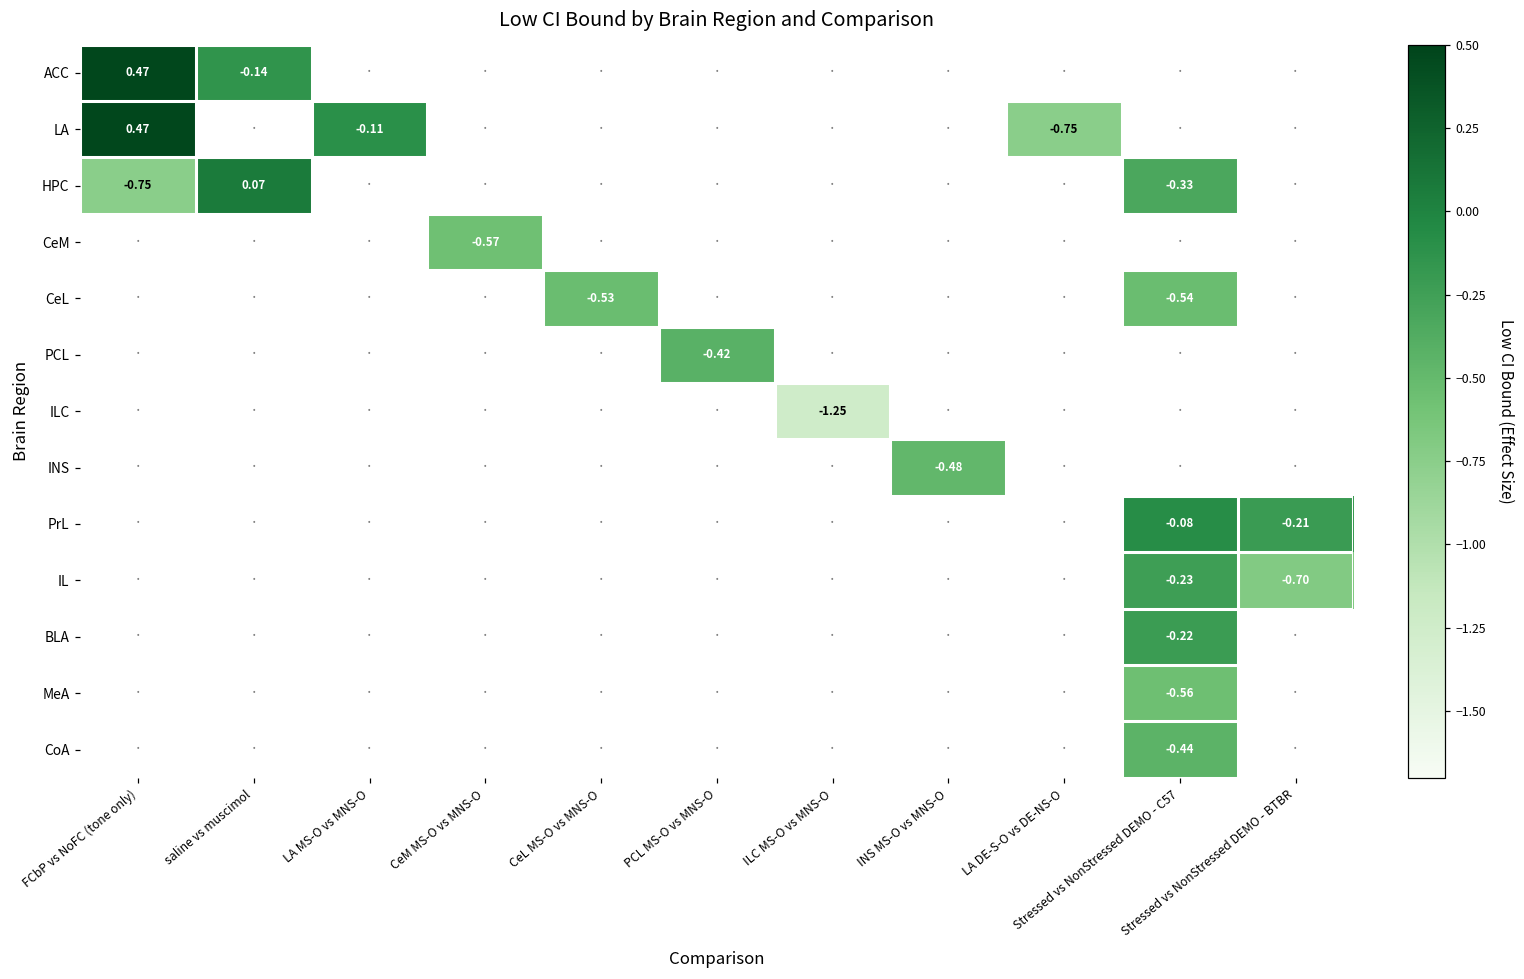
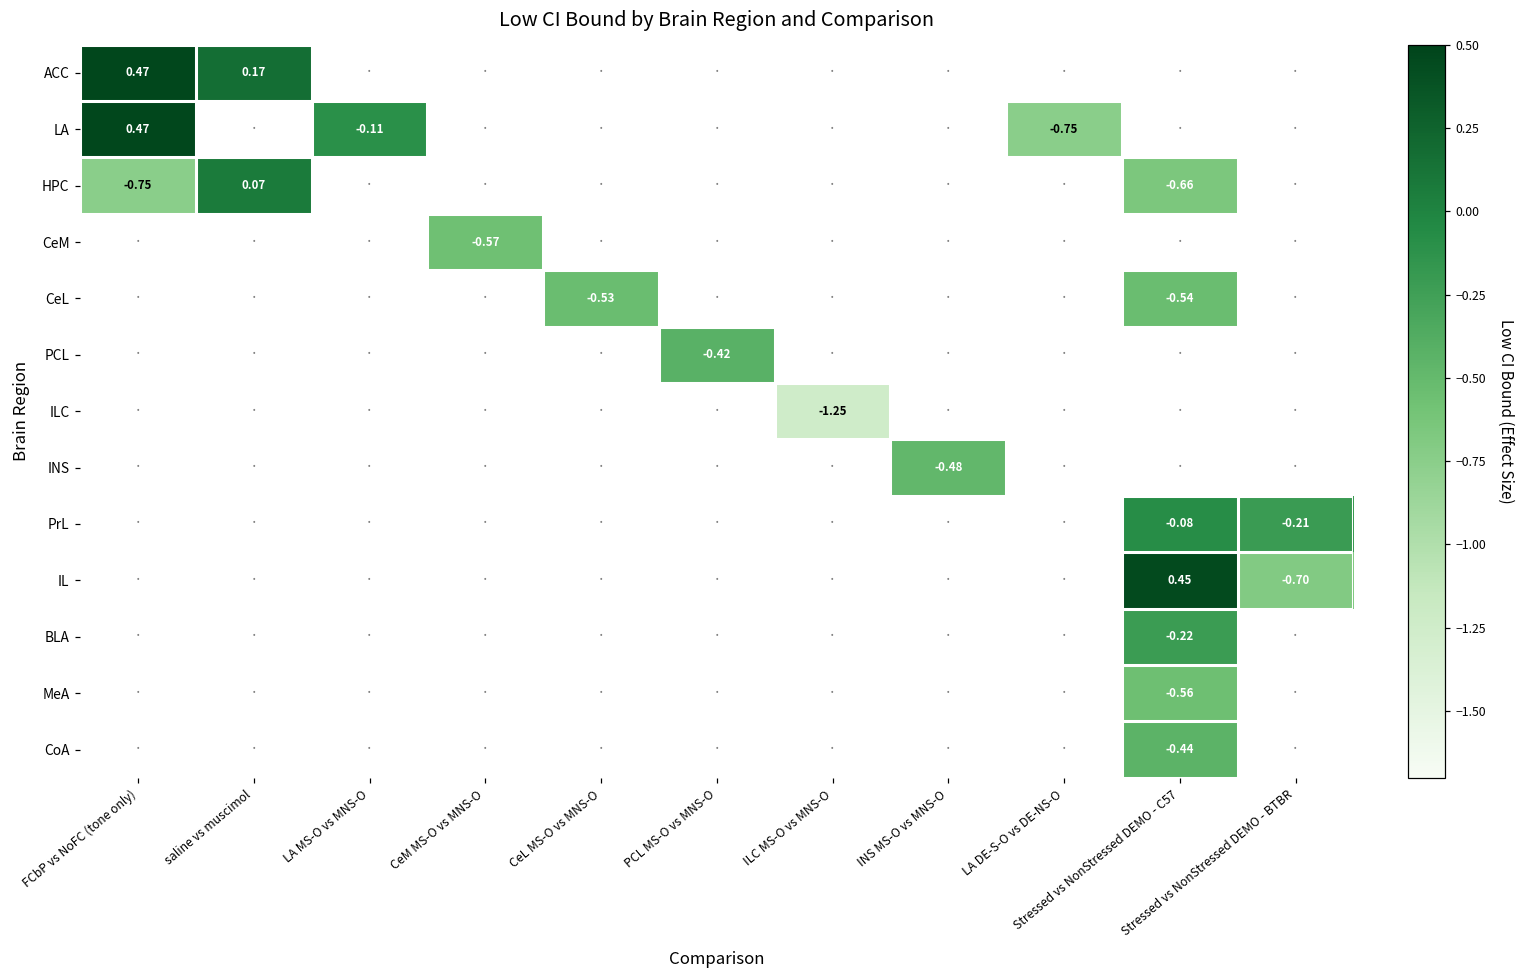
ACC, saline vs muscimol: -0.14 -> 0.17
HPC, Stressed vs NonStressed DEMO - C57: -0.33 -> -0.66
IL, Stressed vs NonStressed DEMO - C57: -0.23 -> 0.45
